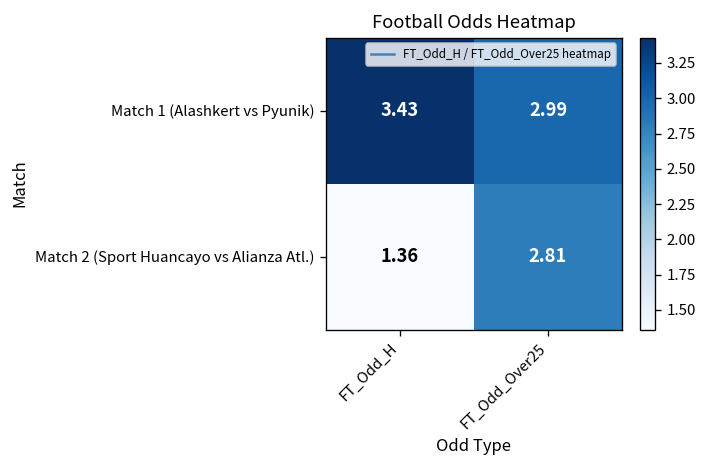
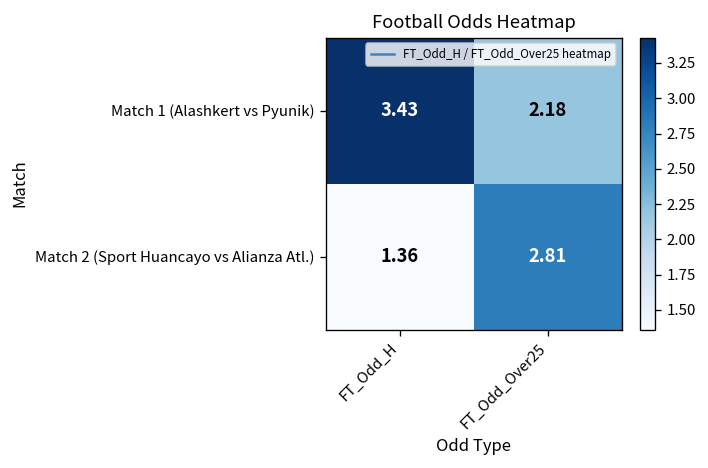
Match 1 (Alashkert vs Pyunik), FT_Odd_Over25: 2.99 -> 2.18
